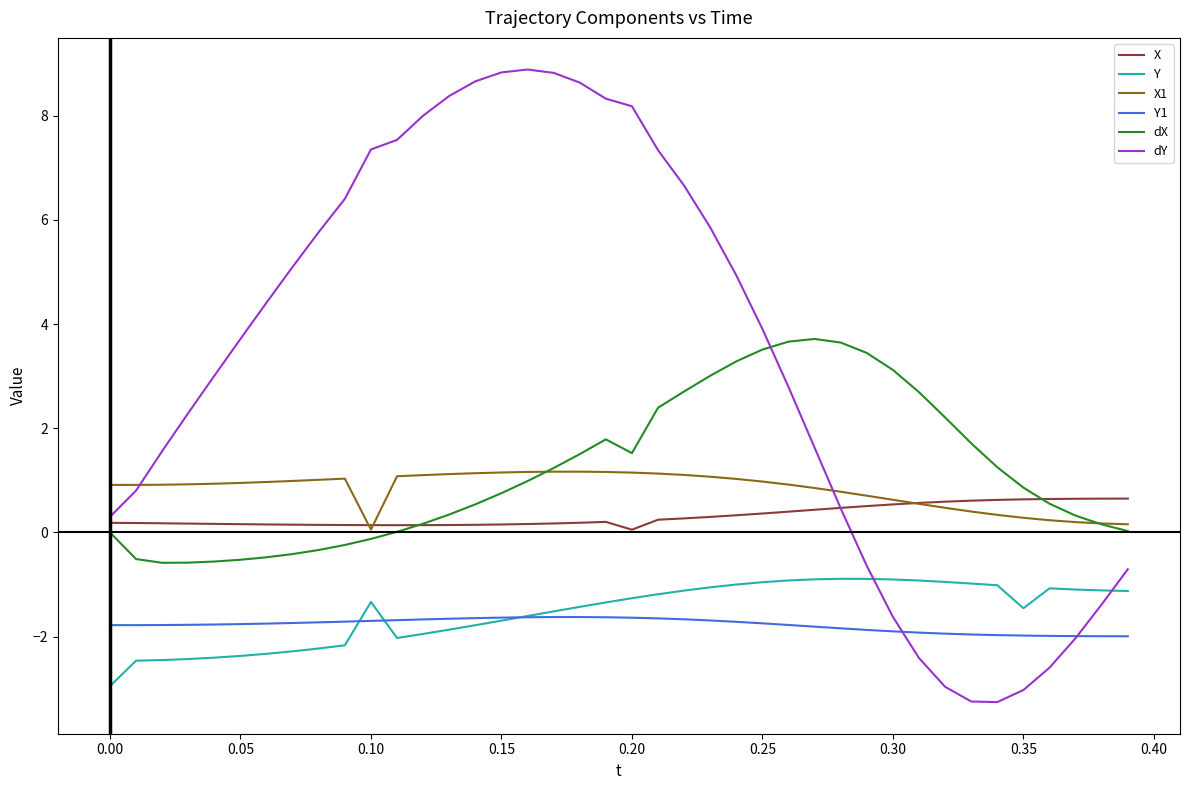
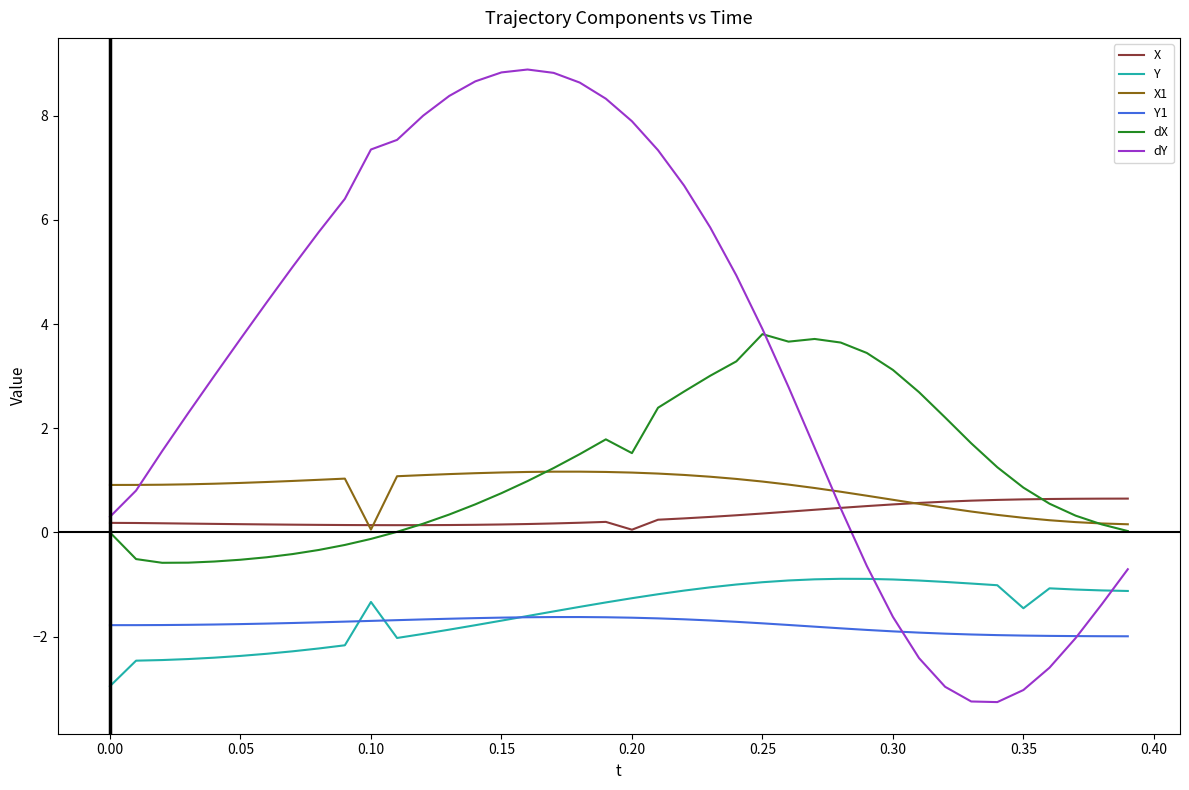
dY, 0.20: 8.2 -> 7.9
dX, 0.25: 3.5 -> 3.8
